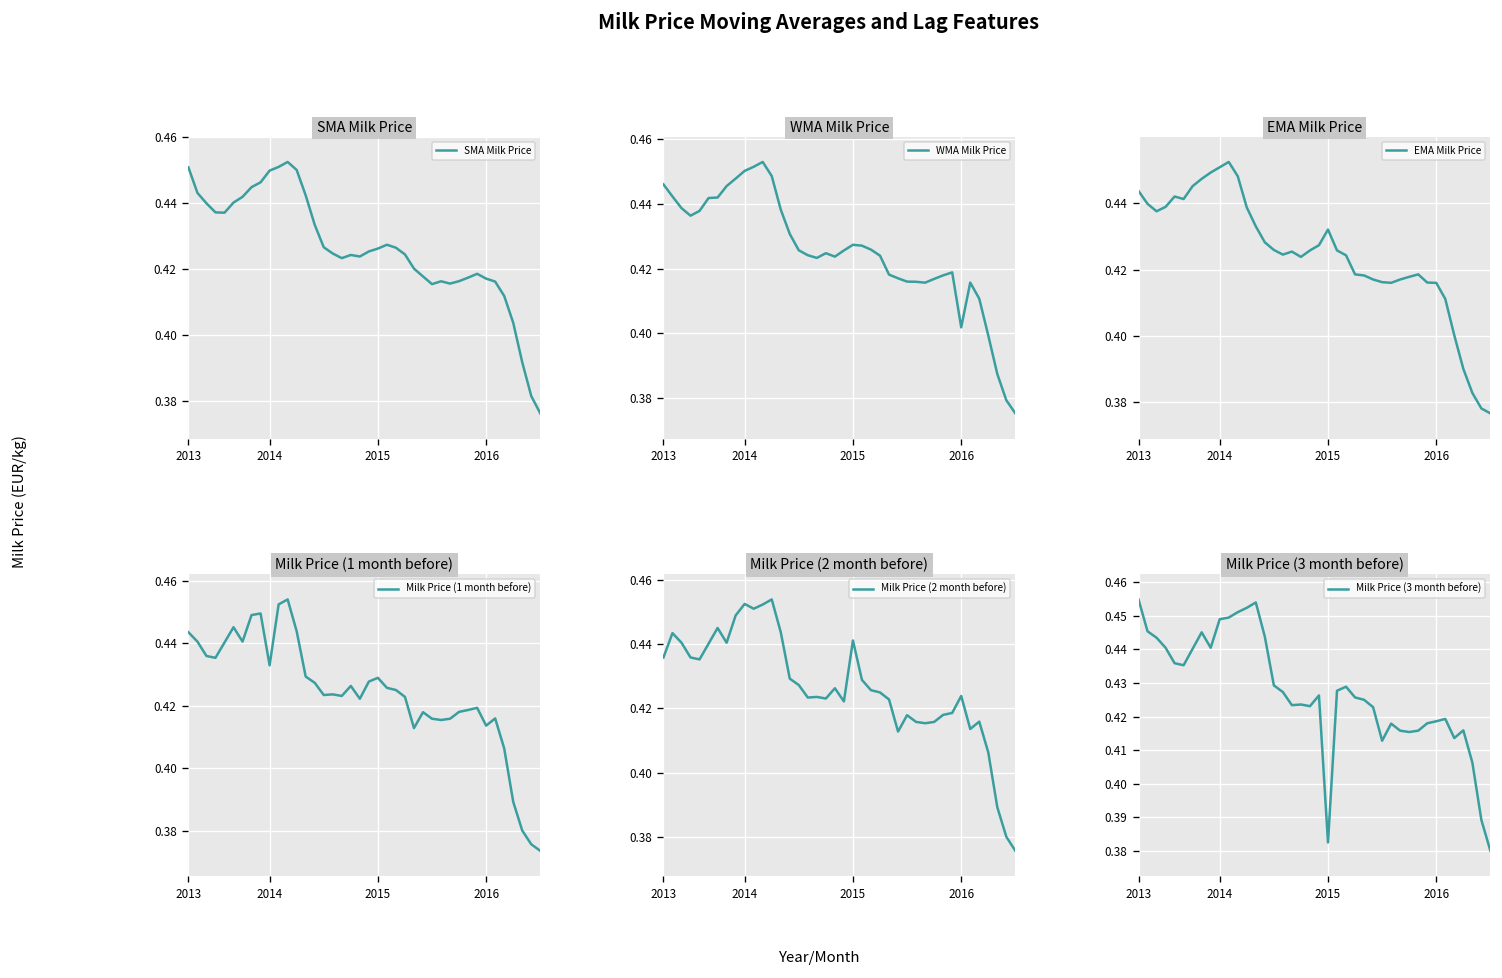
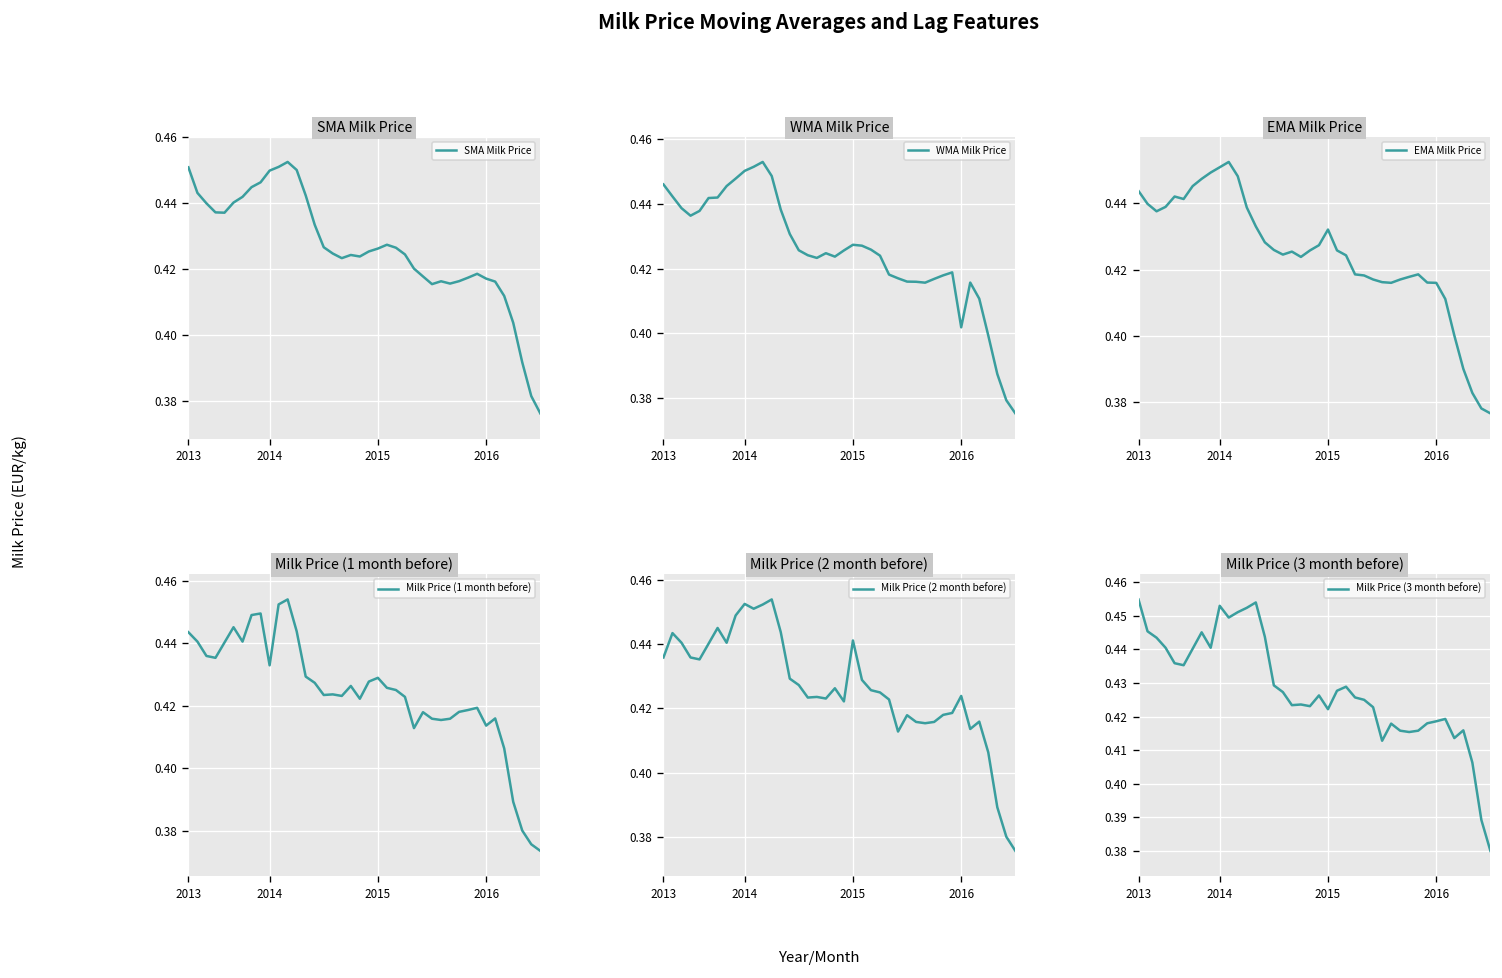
Milk Price (3 month before), 2014: 0.449 -> 0.453
Milk Price (3 month before), 2015: 0.383 -> 0.422
